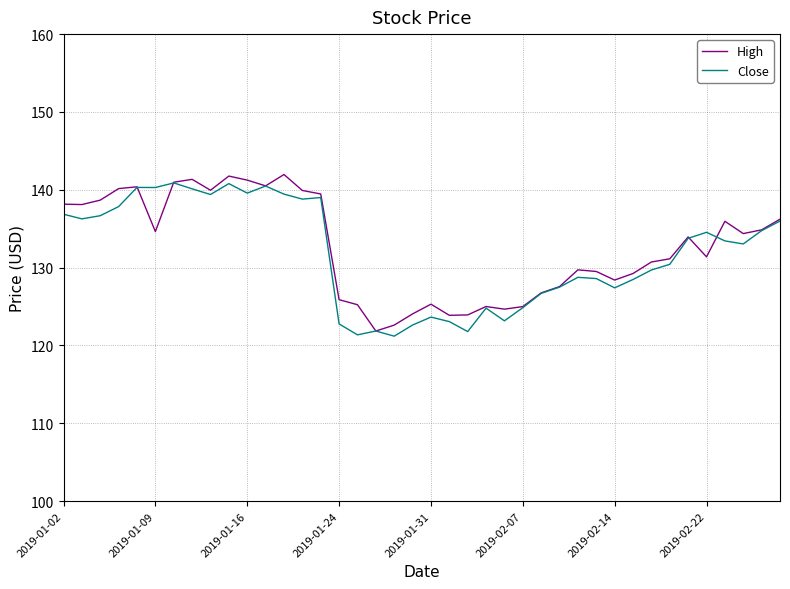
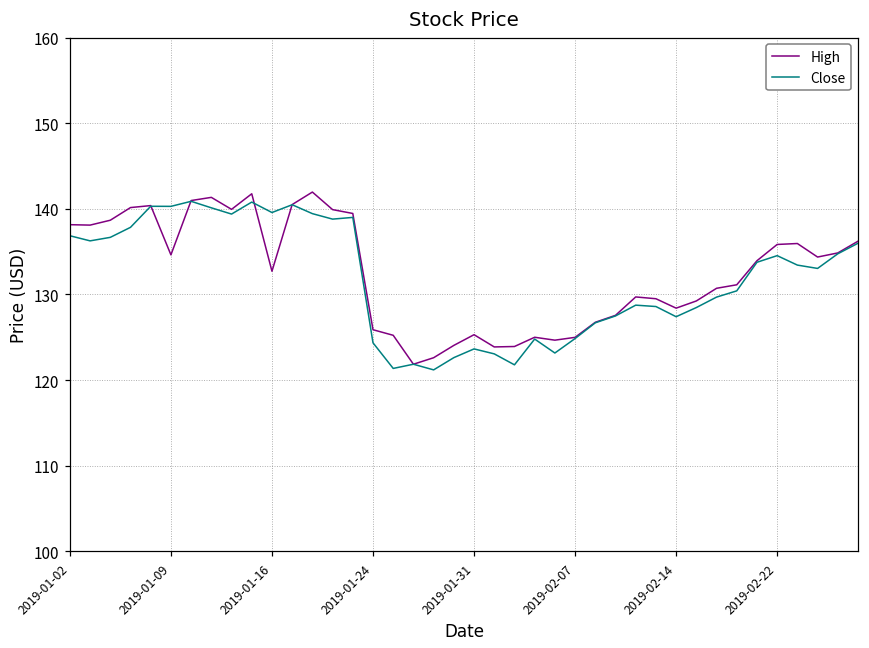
High, 2019-01-16: 141 -> 133
Close, 2019-01-24: 123 -> 124
High, 2019-02-22: 131 -> 136
